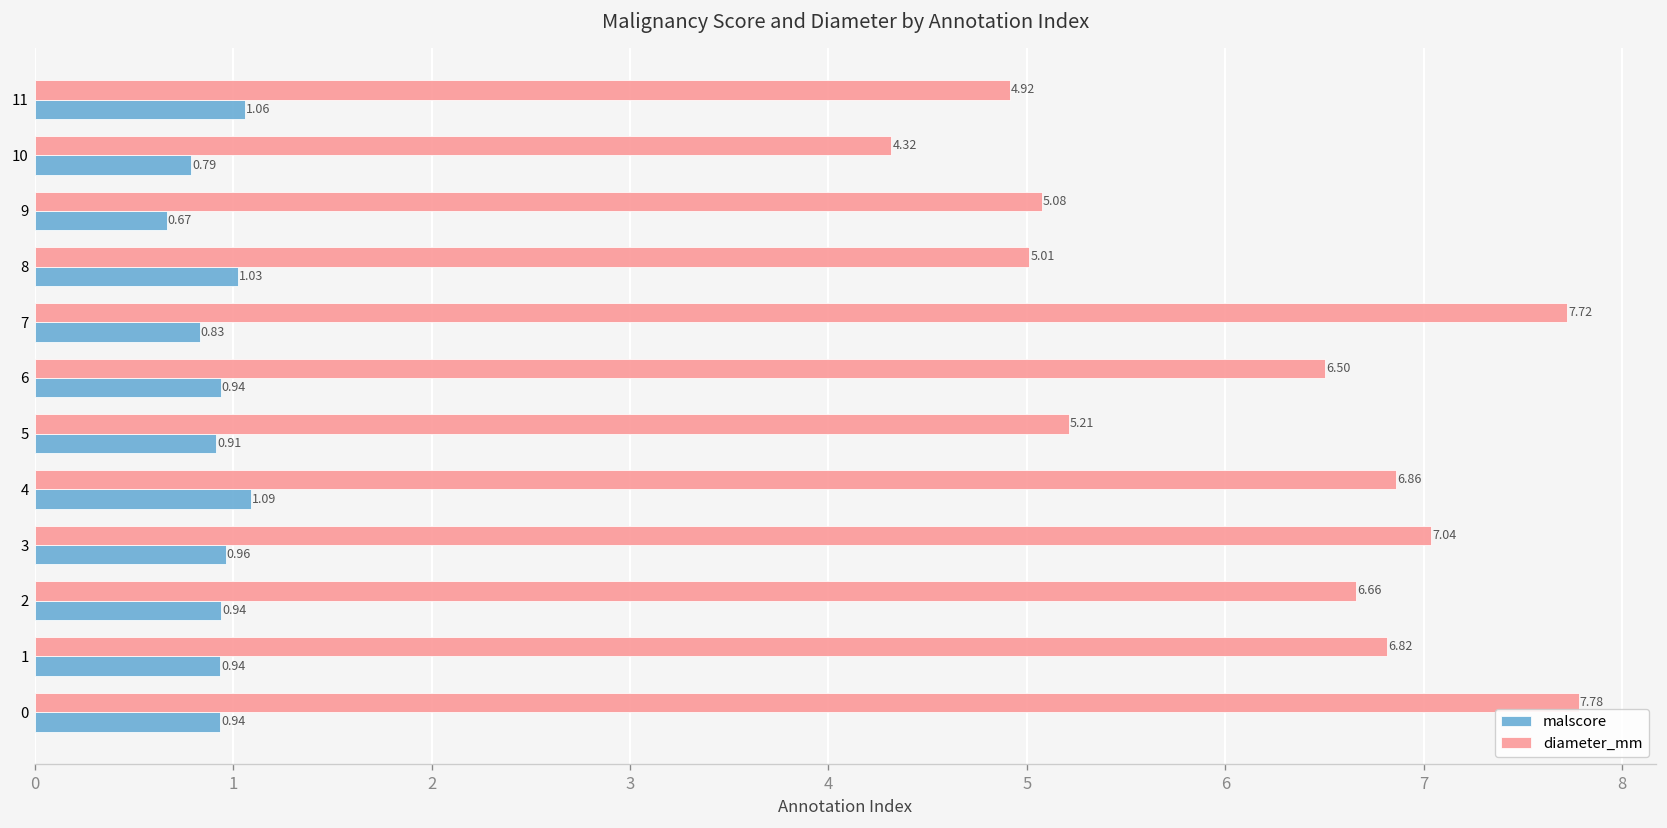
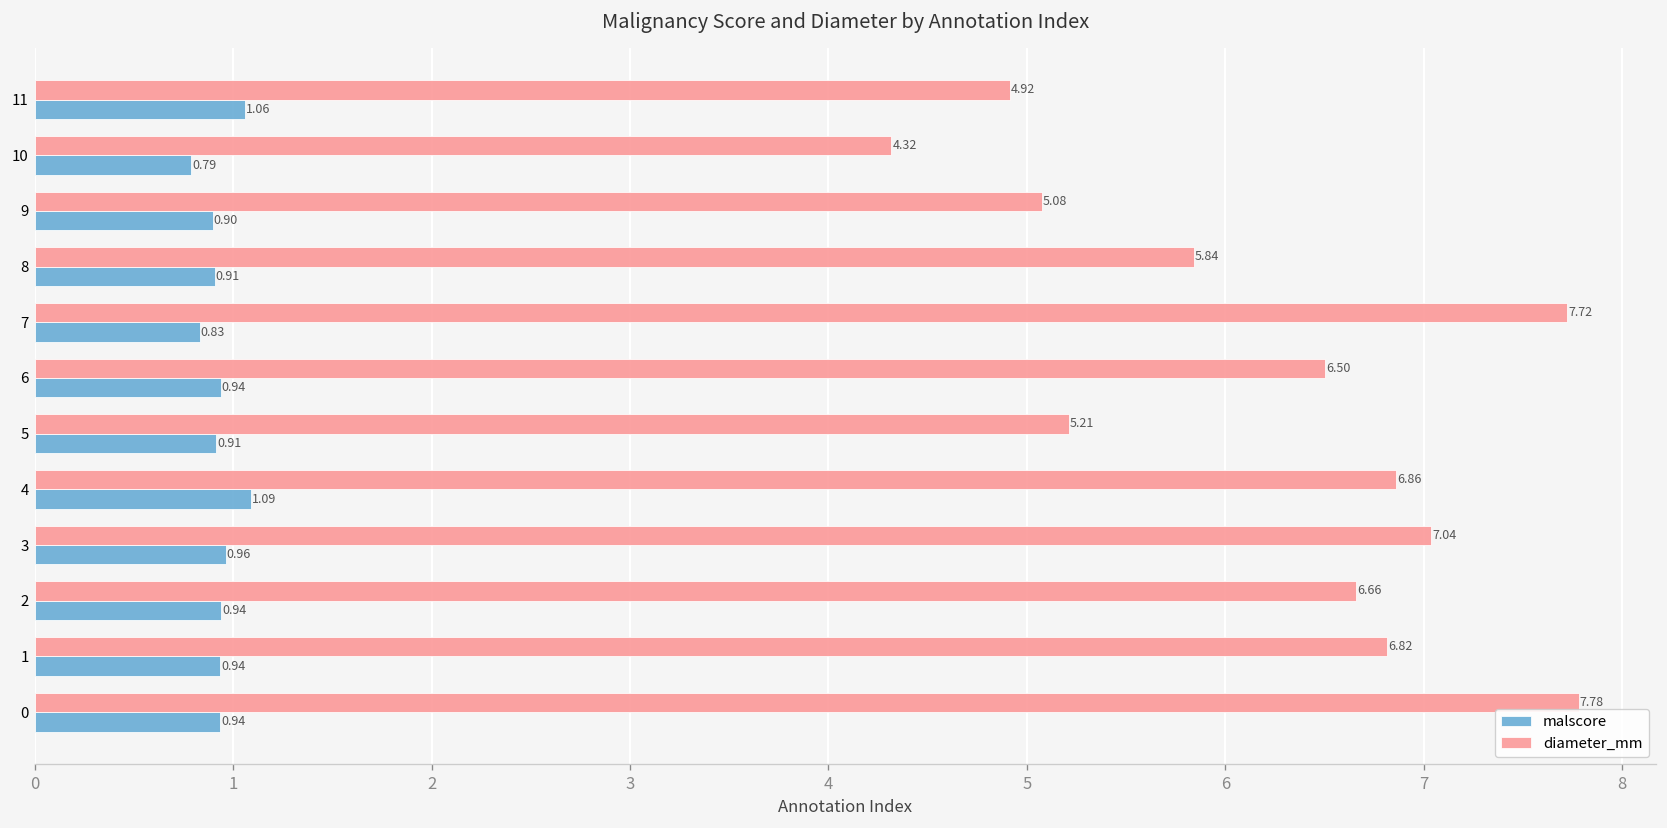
malscore, 9: 0.67 -> 0.90
diameter_mm, 8: 5.01 -> 5.84
malscore, 8: 1.03 -> 0.91
